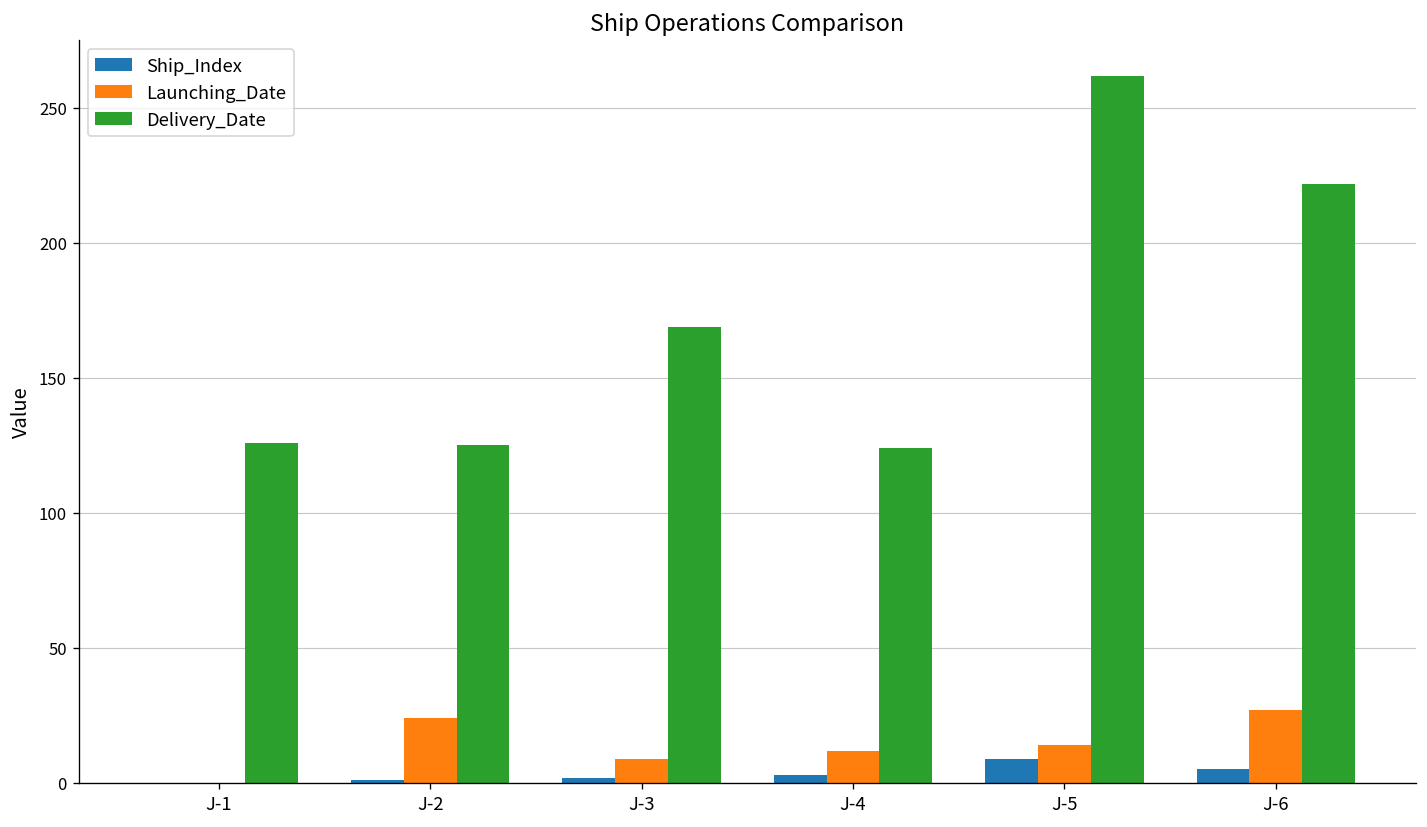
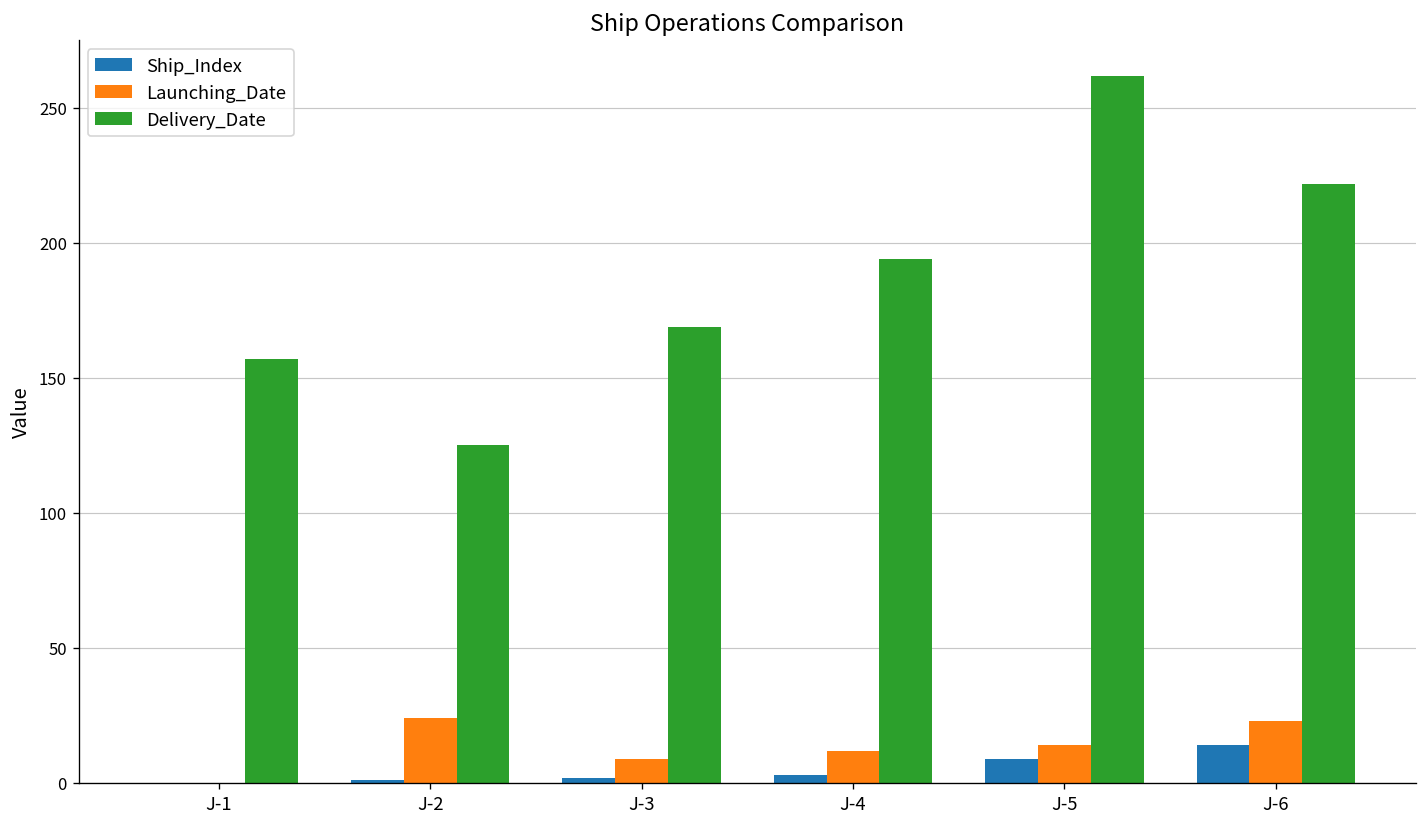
Delivery_Date, J-1: 126 -> 157
Delivery_Date, J-4: 124 -> 194
Ship_Index, J-6: 5 -> 14
Launching_Date, J-6: 27 -> 23
